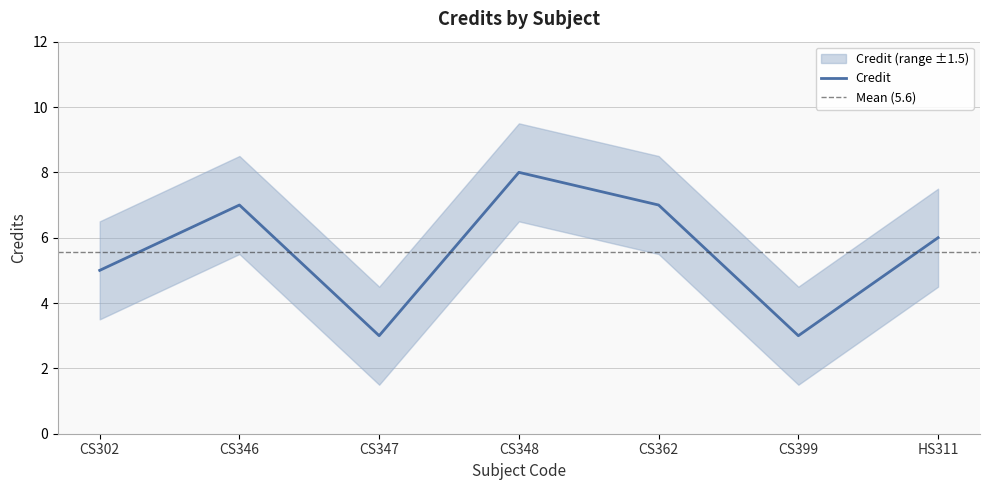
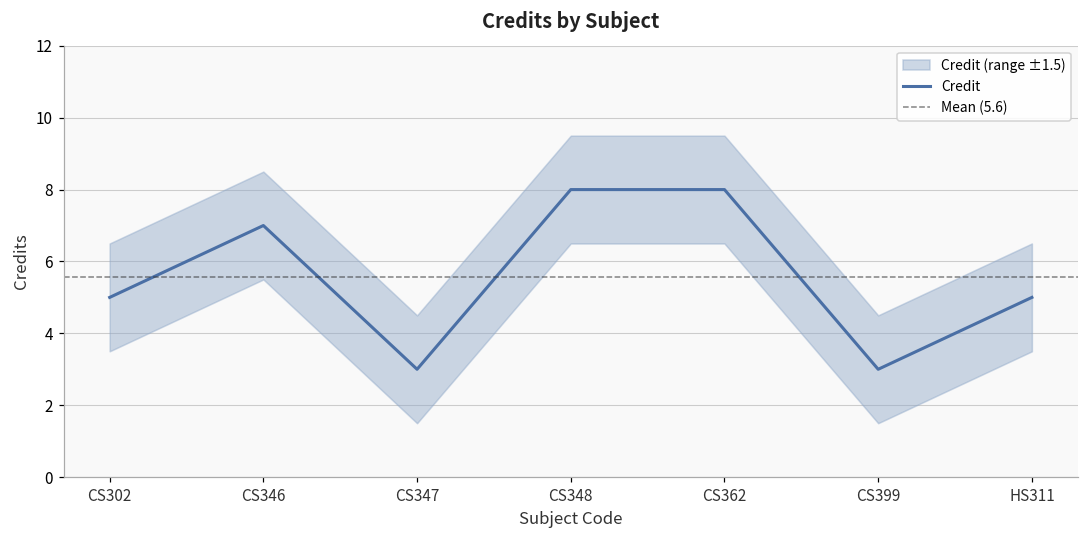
Credit, CS362: 7 -> 8
Credit, HS311: 6 -> 5
